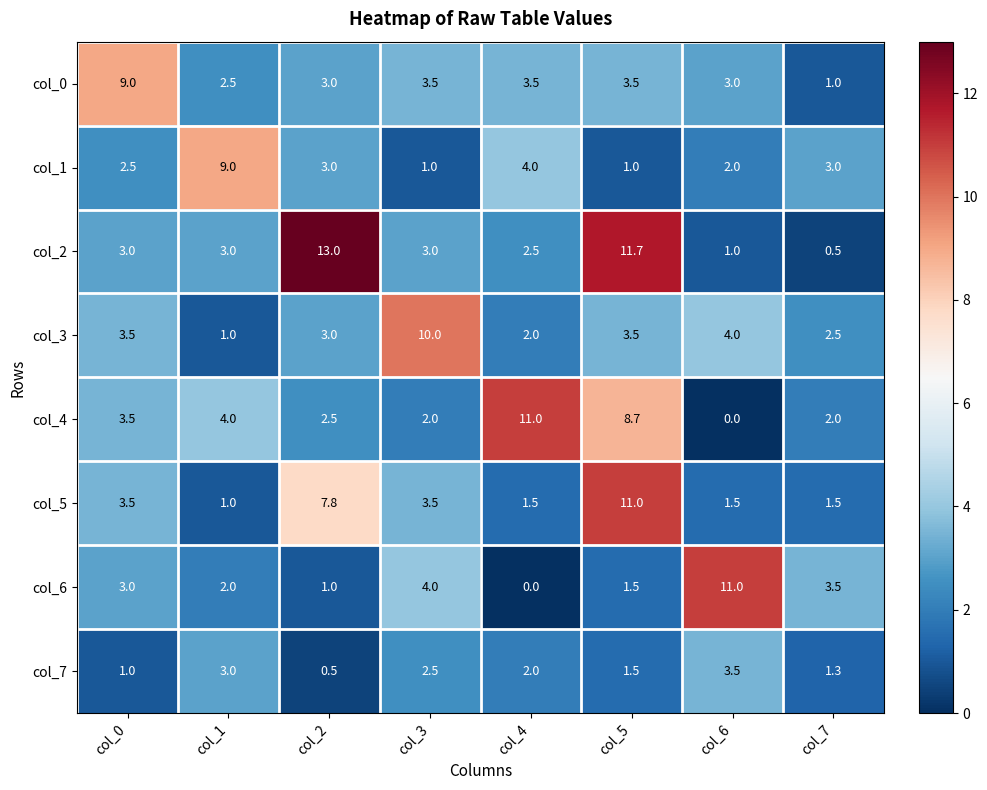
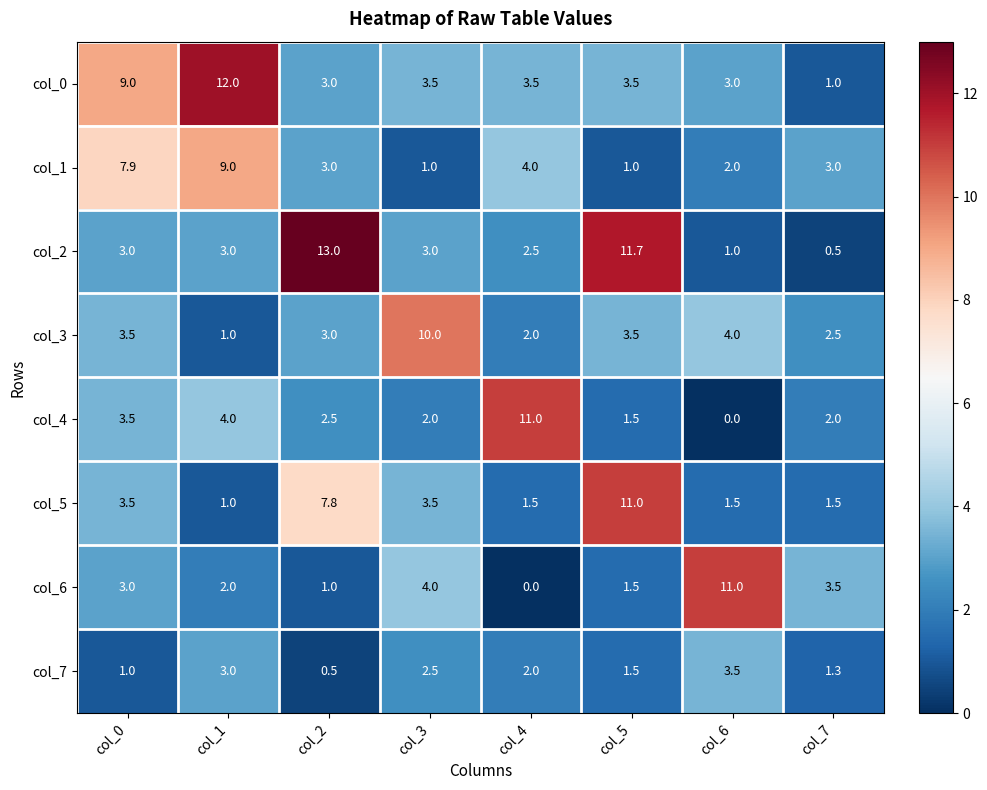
col_0, col_1: 2.5 -> 12.0
col_1, col_0: 2.5 -> 7.9
col_4, col_5: 8.7 -> 1.5
